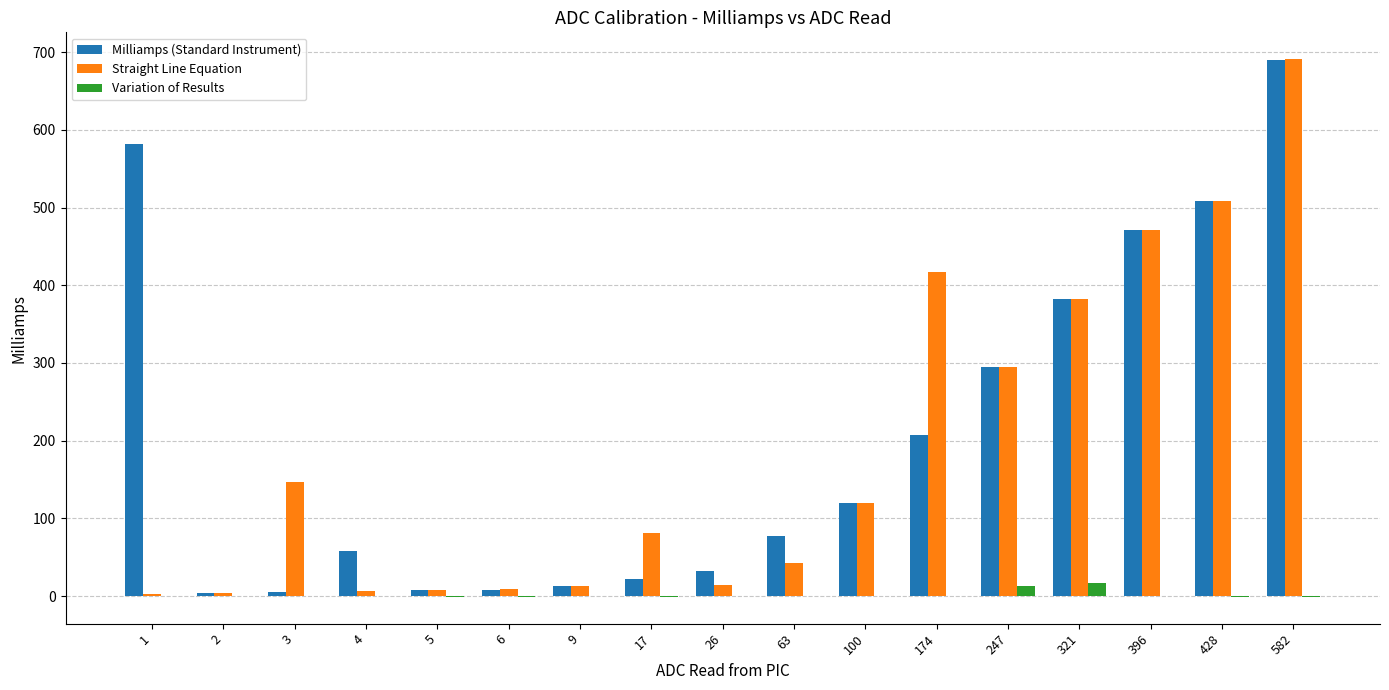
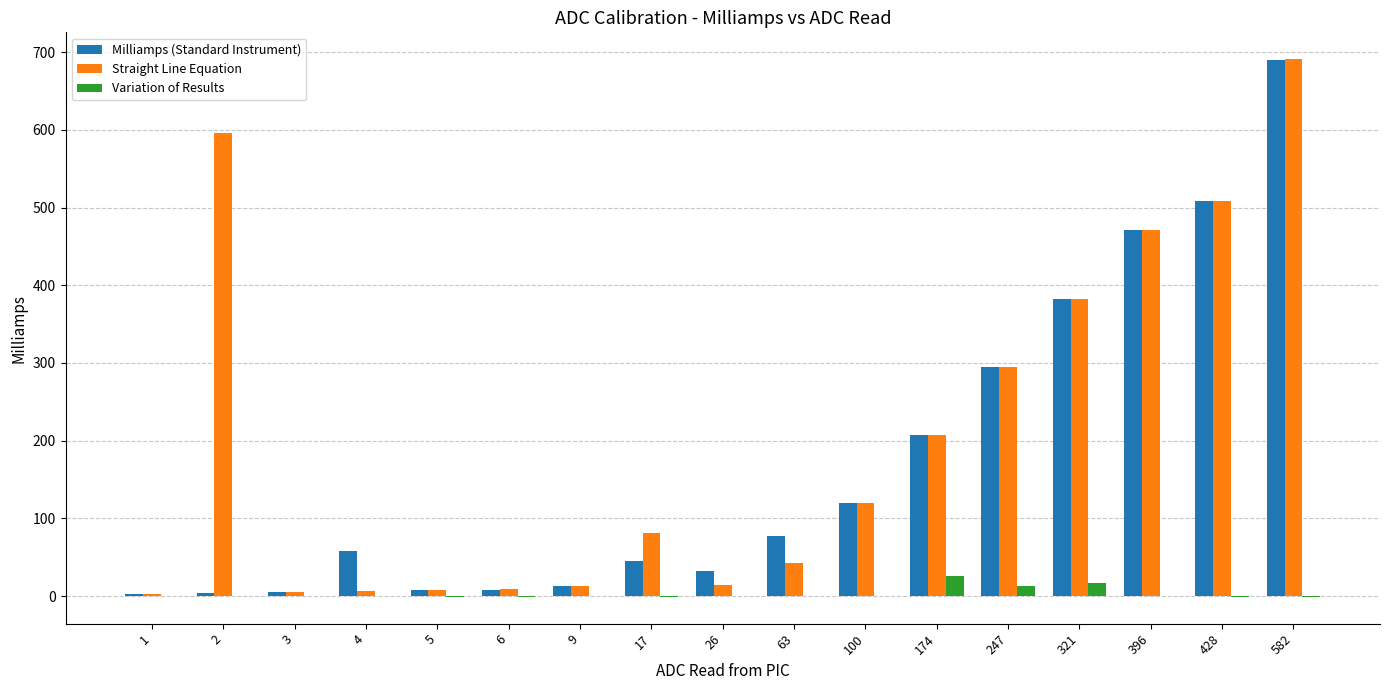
Milliamps (Standard Instrument), 1: 580 -> 0
Straight Line Equation, 2: 0 -> 600
Straight Line Equation, 3: 150 -> 10
Milliamps (Standard Instrument), 17: 20 -> 50
Straight Line Equation, 174: 420 -> 210
Variation of Results, 174: 0 -> 30
